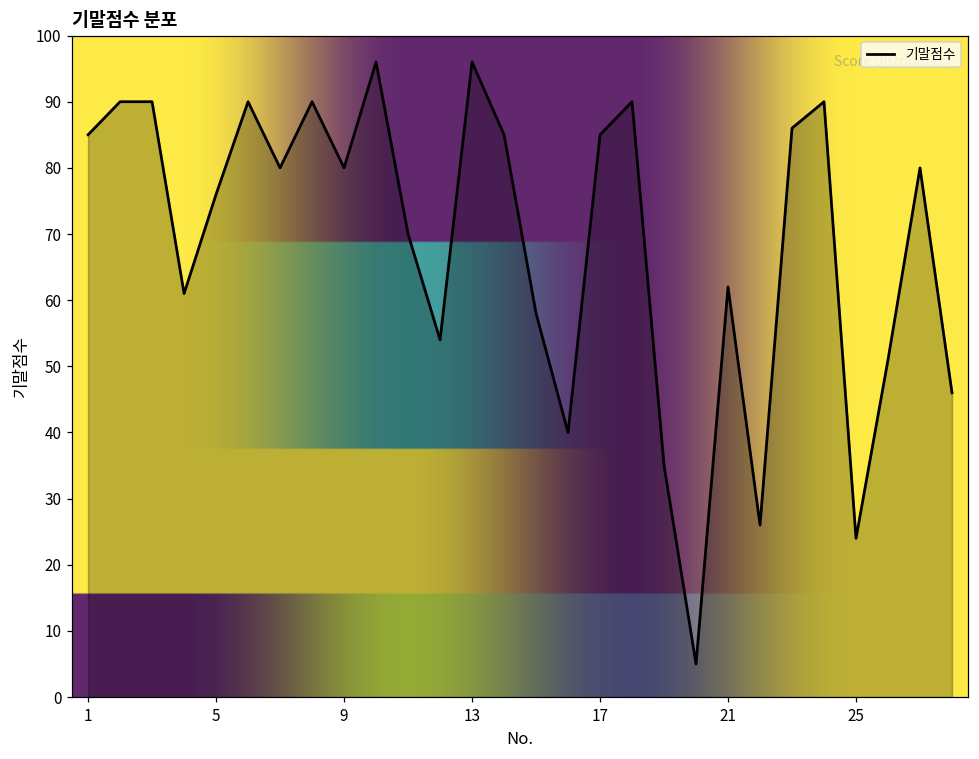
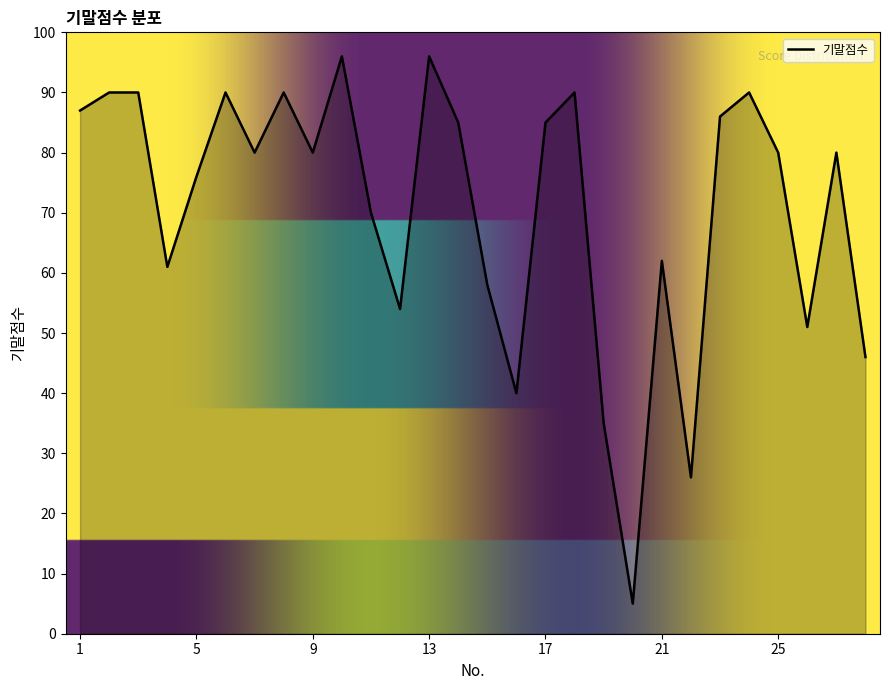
1: 85 -> 87
25: 24 -> 80
